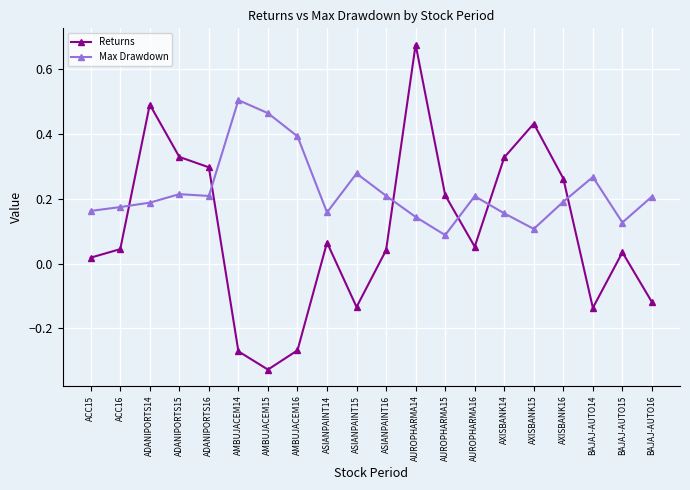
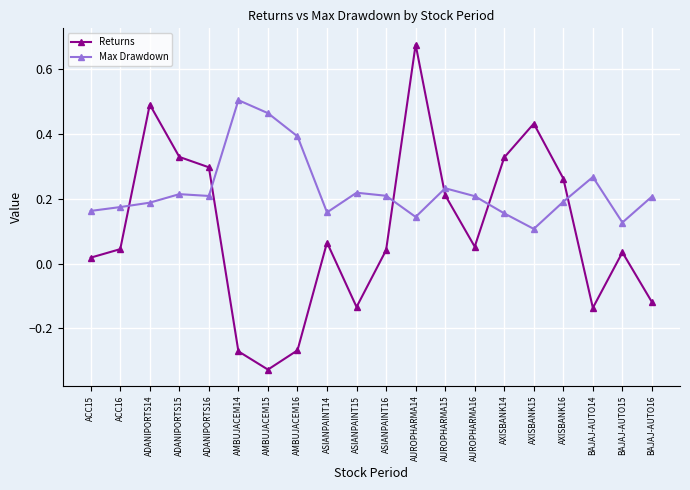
Max Drawdown, ASIANPAINT15: 0.28 -> 0.22
Max Drawdown, AUROPHARMA15: 0.09 -> 0.23
